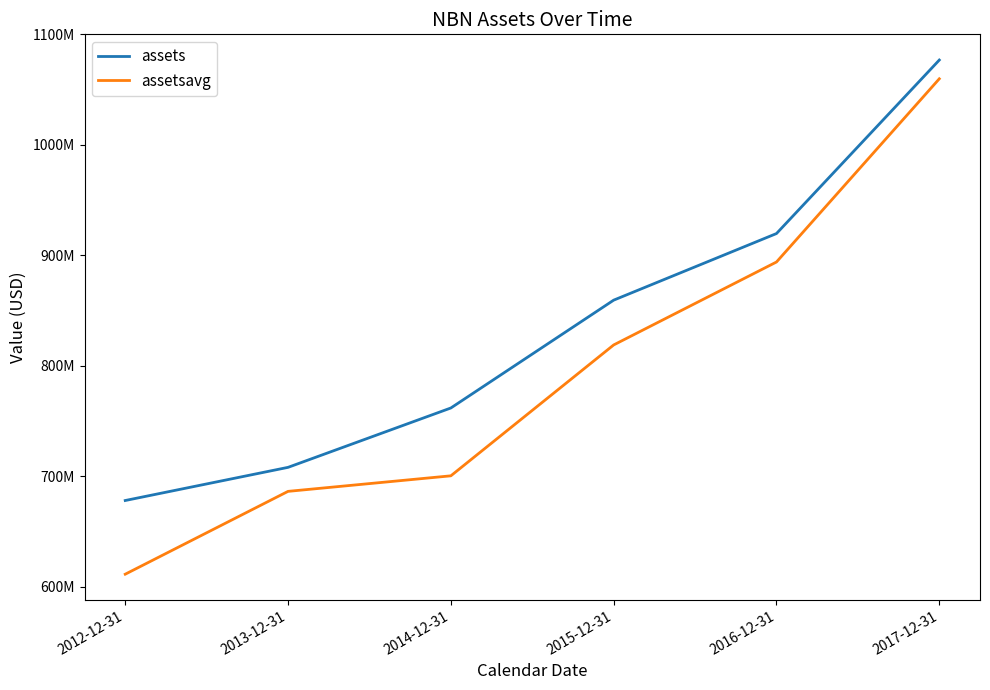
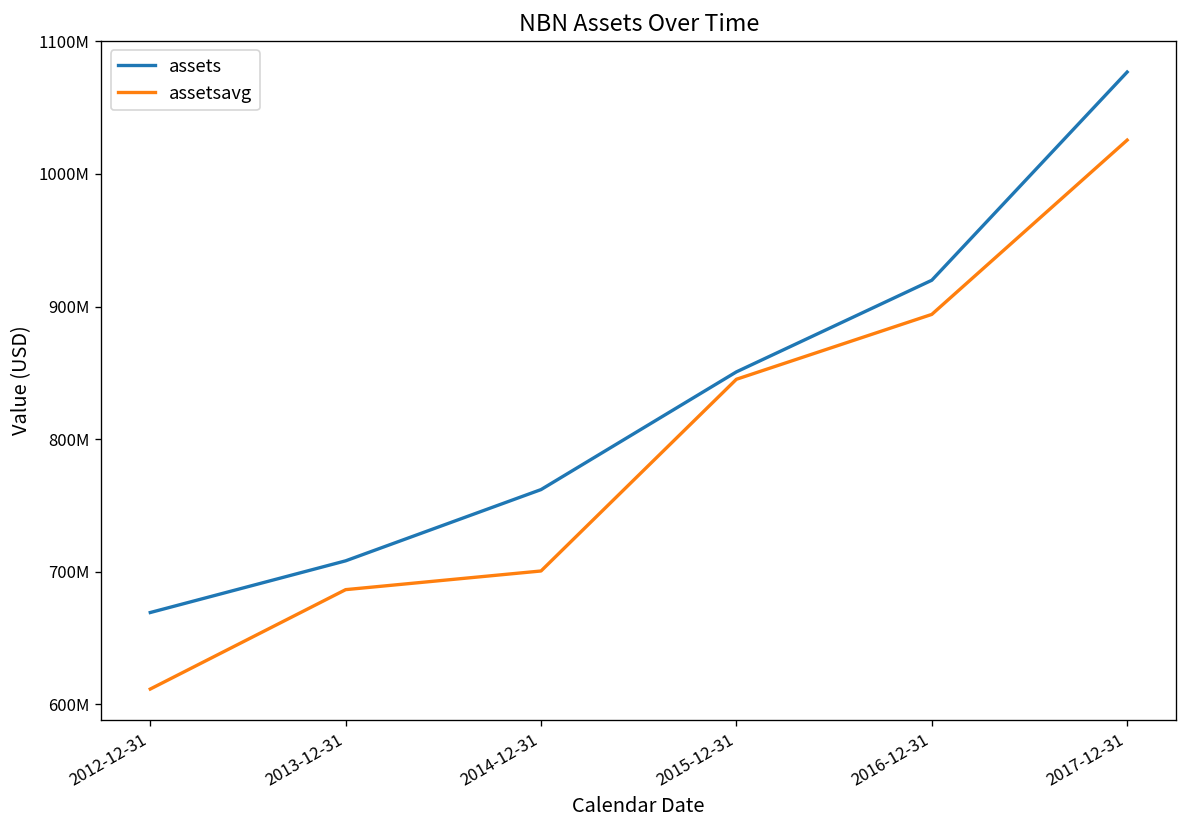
assets, 2012-12-31: 678000000 -> 669000000
assets, 2015-12-31: 860000000 -> 851000000
assetsavg, 2015-12-31: 819000000 -> 845000000
assetsavg, 2017-12-31: 1060000000 -> 1026000000
